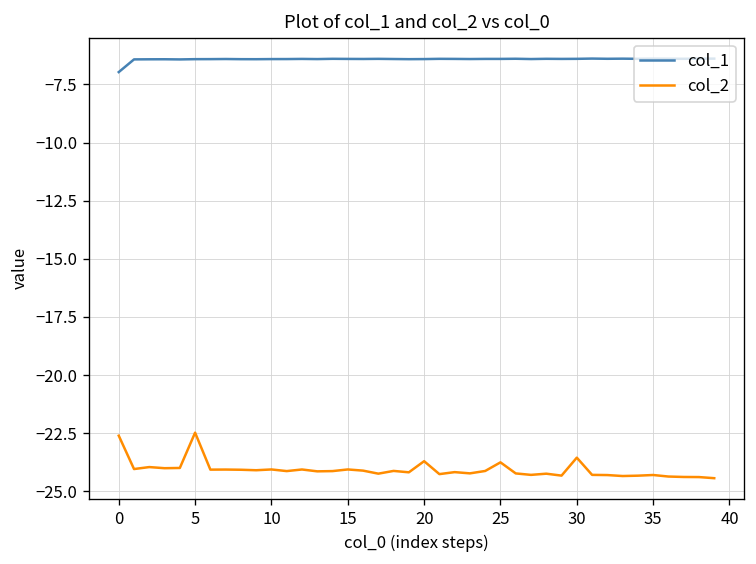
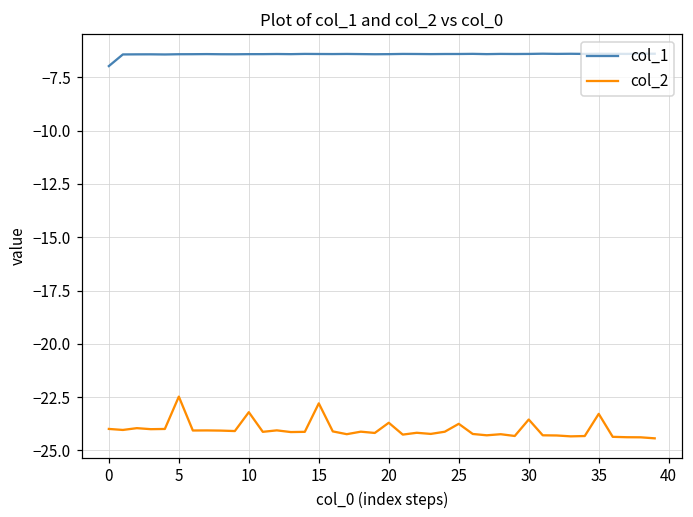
col_2, 0: -22.6 -> -24.0
col_2, 10: -24.1 -> -23.2
col_2, 15: -24.1 -> -22.8
col_2, 35: -24.3 -> -23.3
